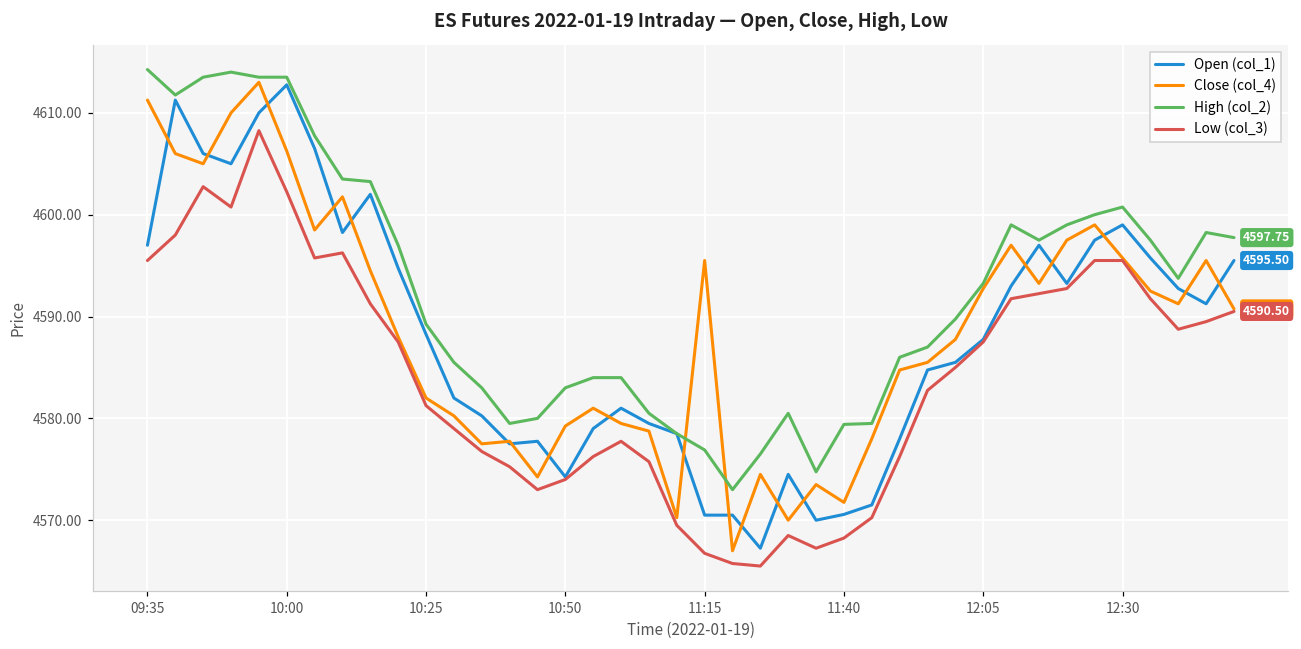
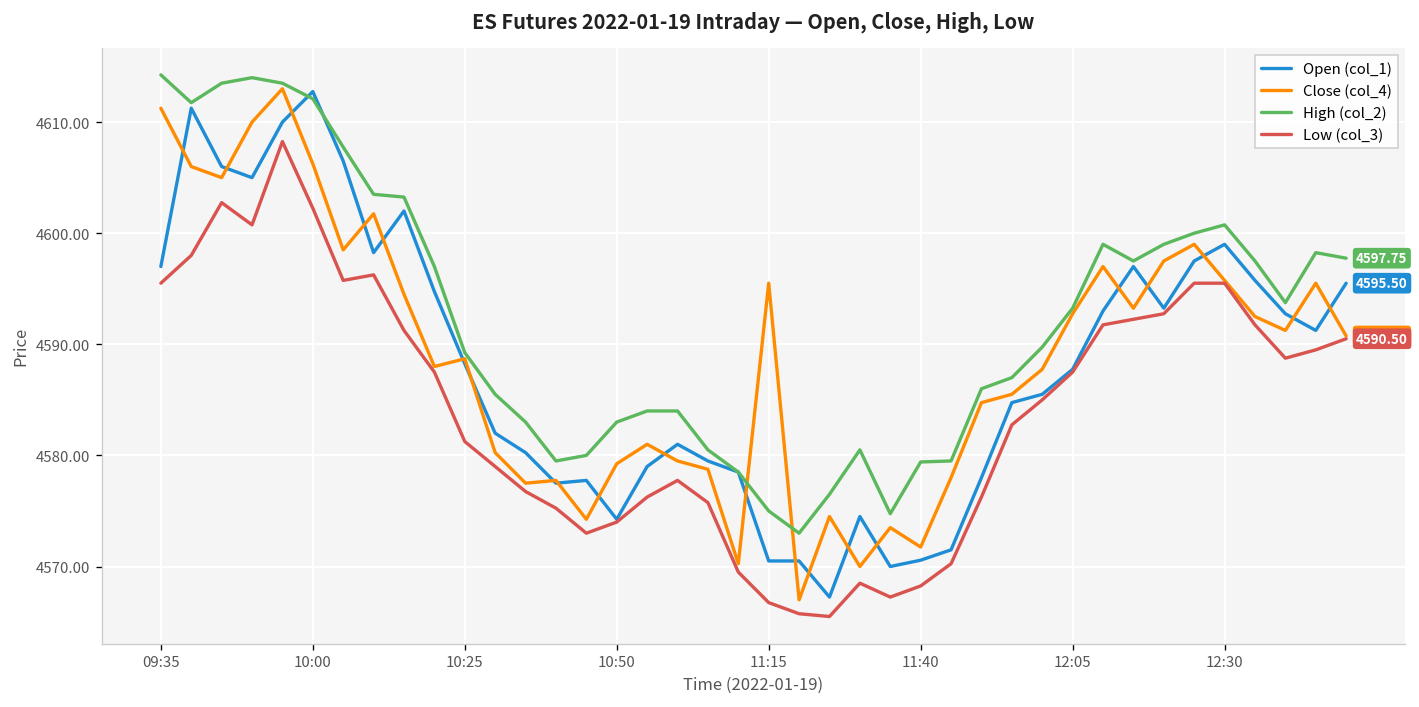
High (col_2), 10:00: 4614 -> 4612
Close (col_4), 10:25: 4582 -> 4589
High (col_2), 11:15: 4577 -> 4575
